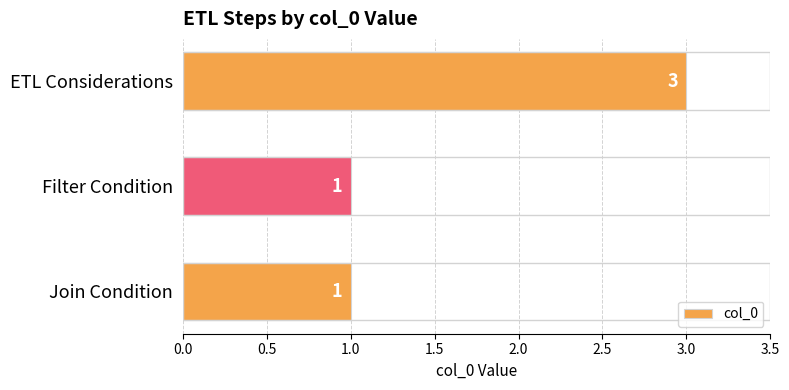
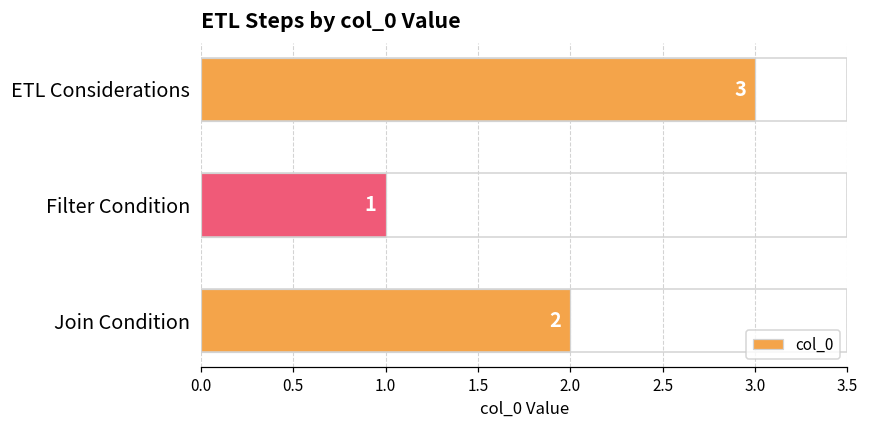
Join Condition: 1 -> 2
